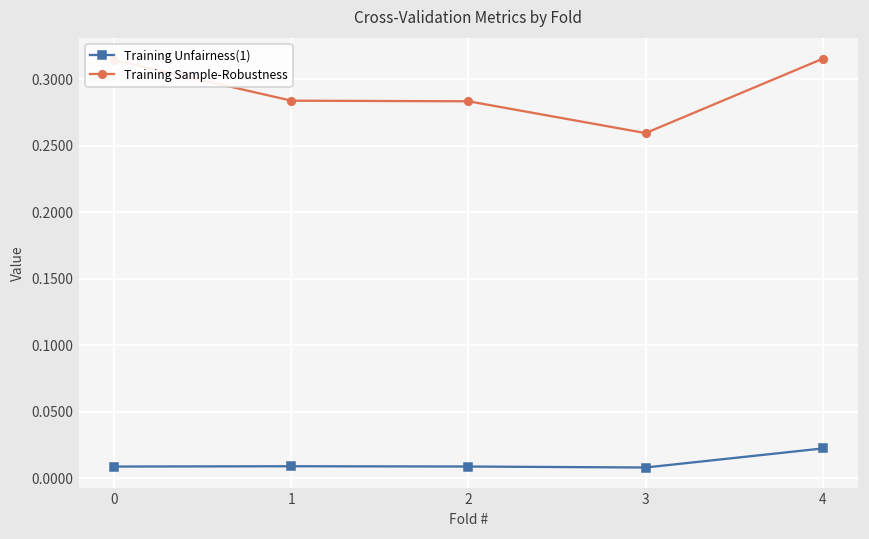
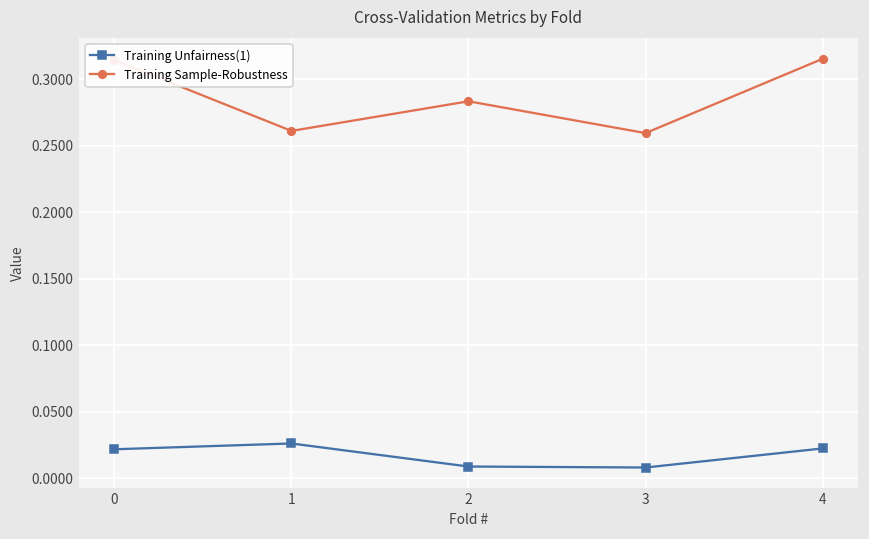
Training Unfairness(1), 0: 0.009 -> 0.022
Training Unfairness(1), 1: 0.009 -> 0.026
Training Sample-Robustness, 1: 0.284 -> 0.261
